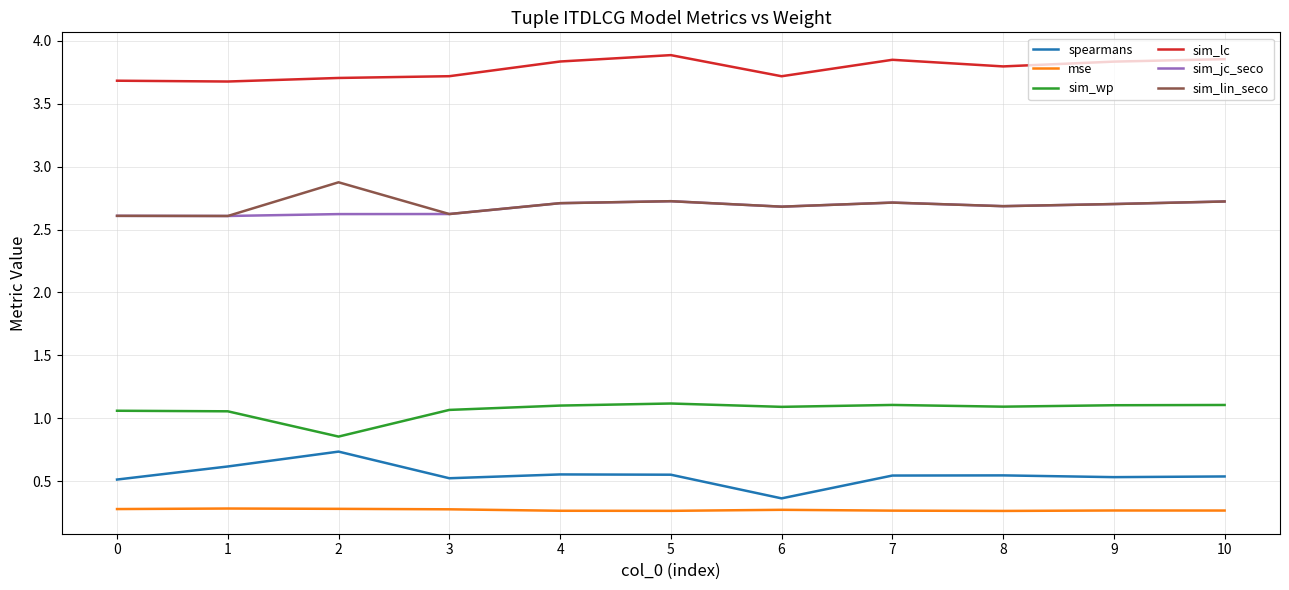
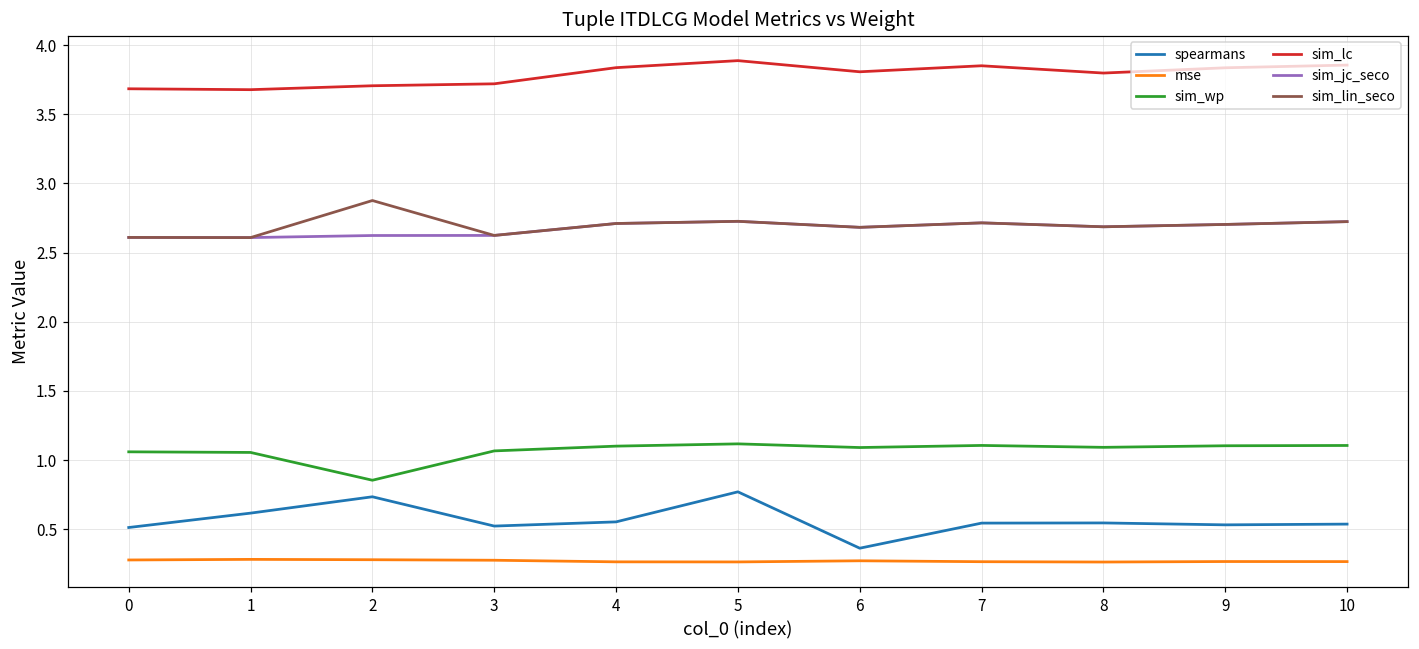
spearmans, 5: 0.55 -> 0.77
sim_lc, 6: 3.72 -> 3.81
